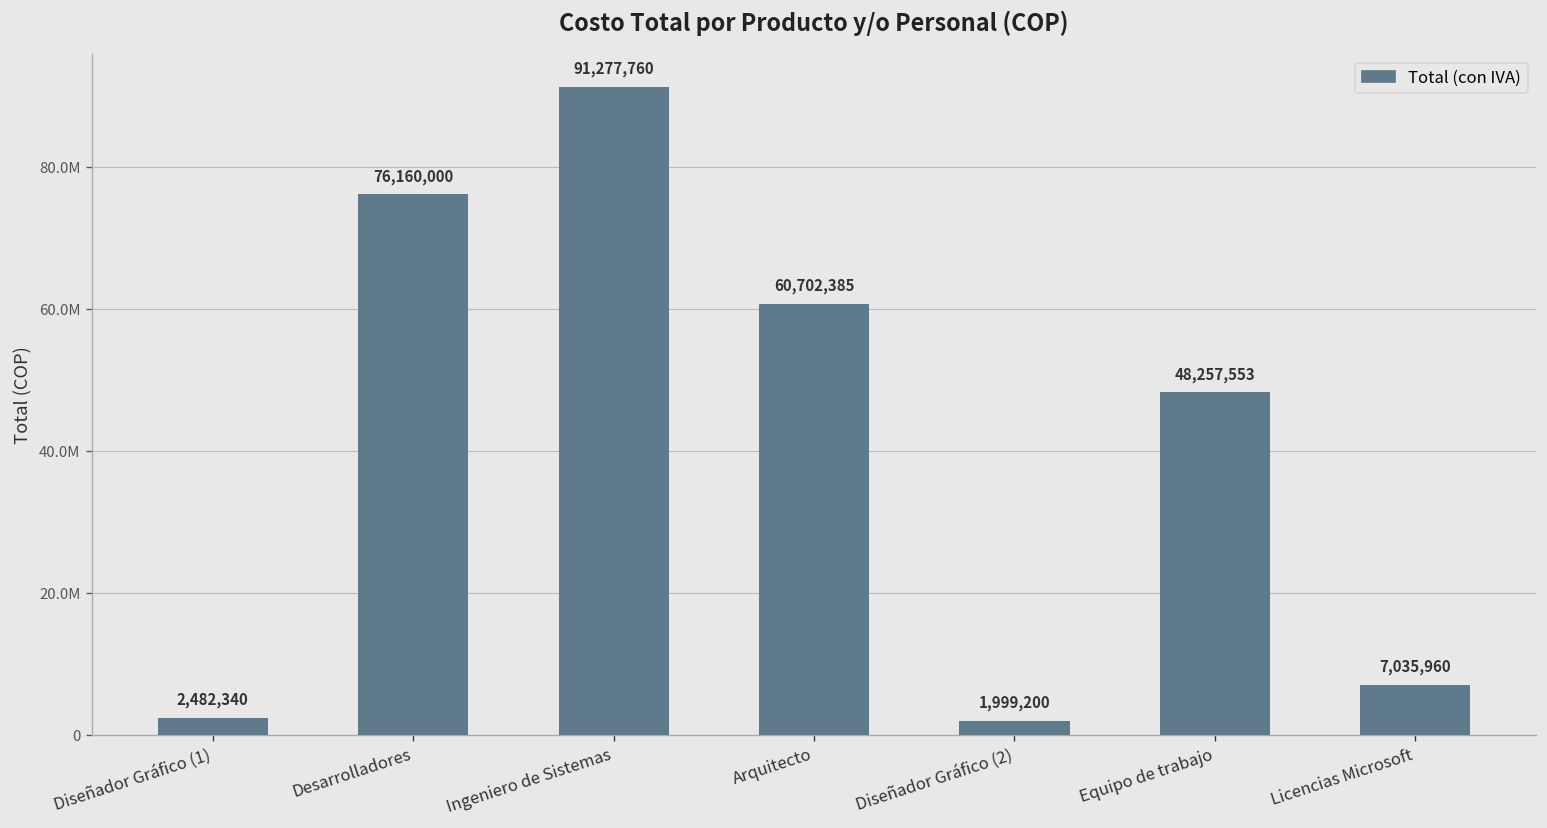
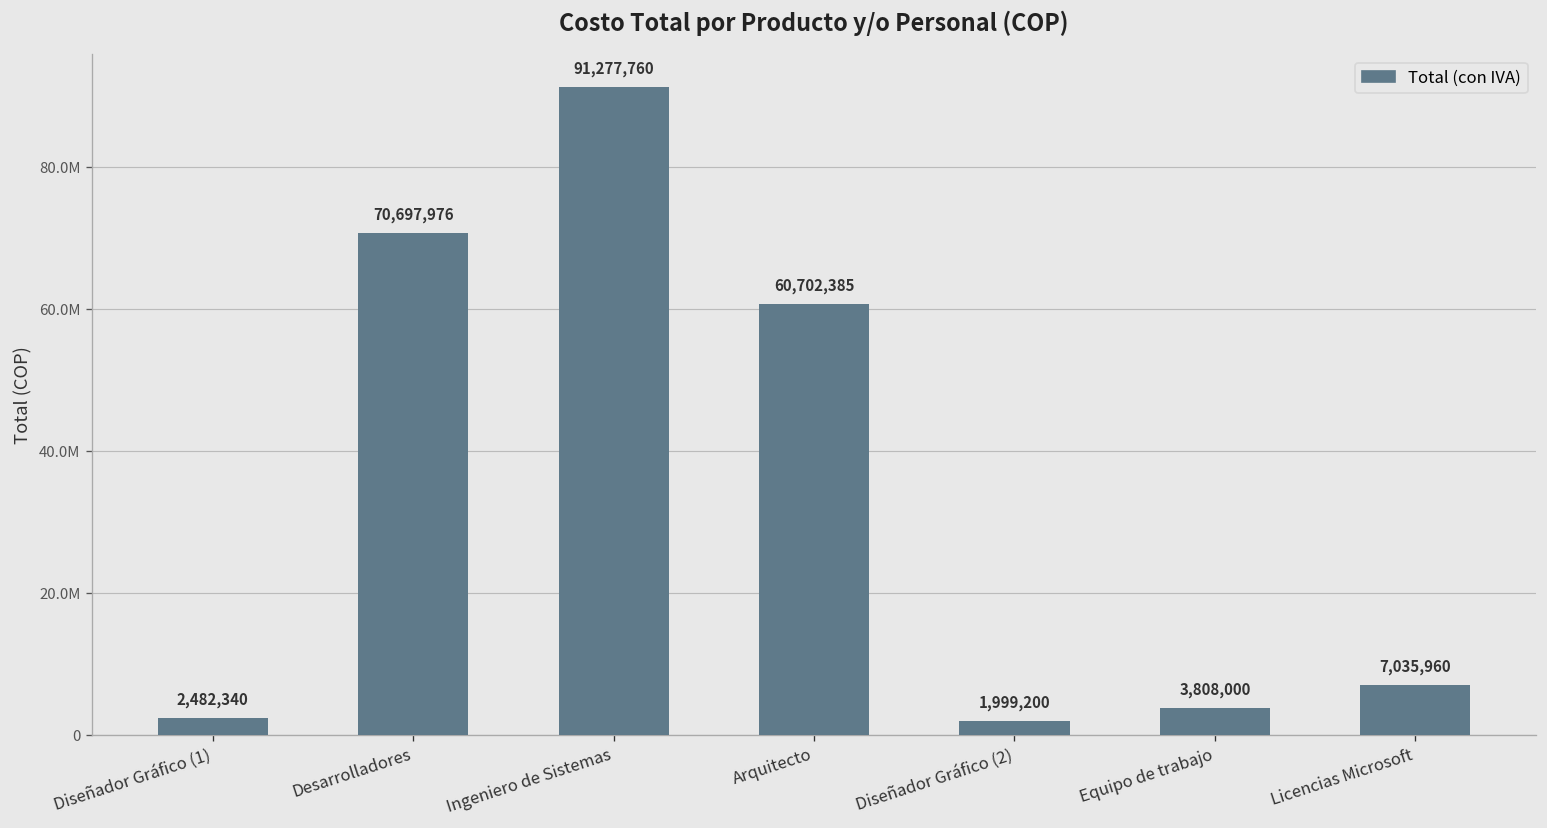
Desarrolladores: 76,160,000 -> 70,697,976
Equipo de trabajo: 48,257,553 -> 3,808,000
